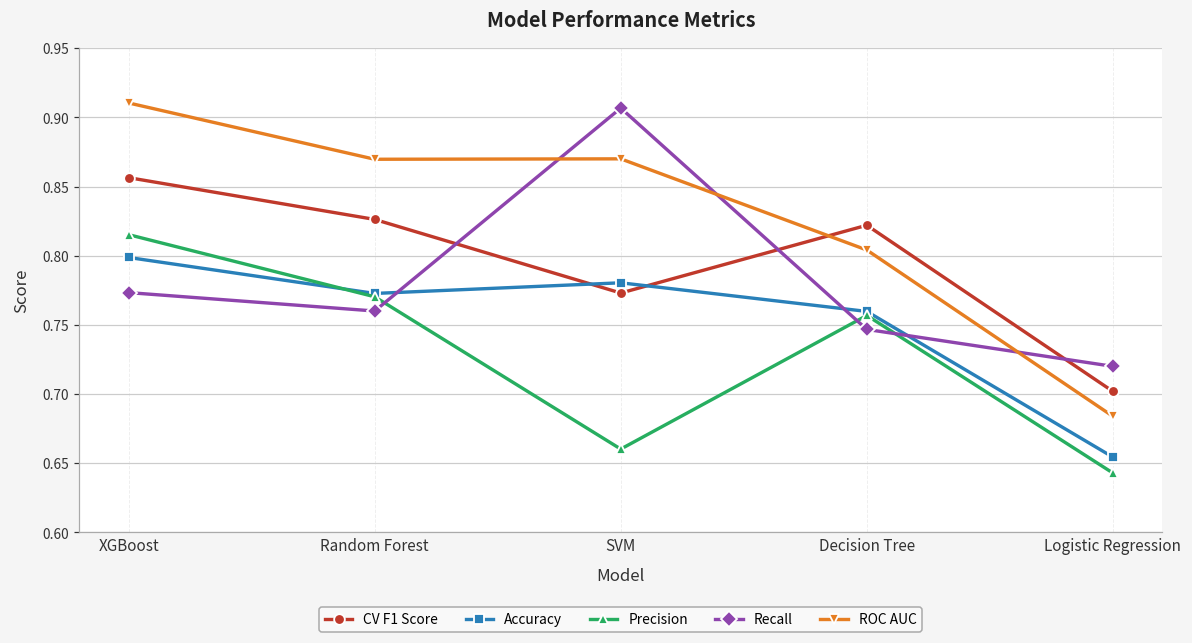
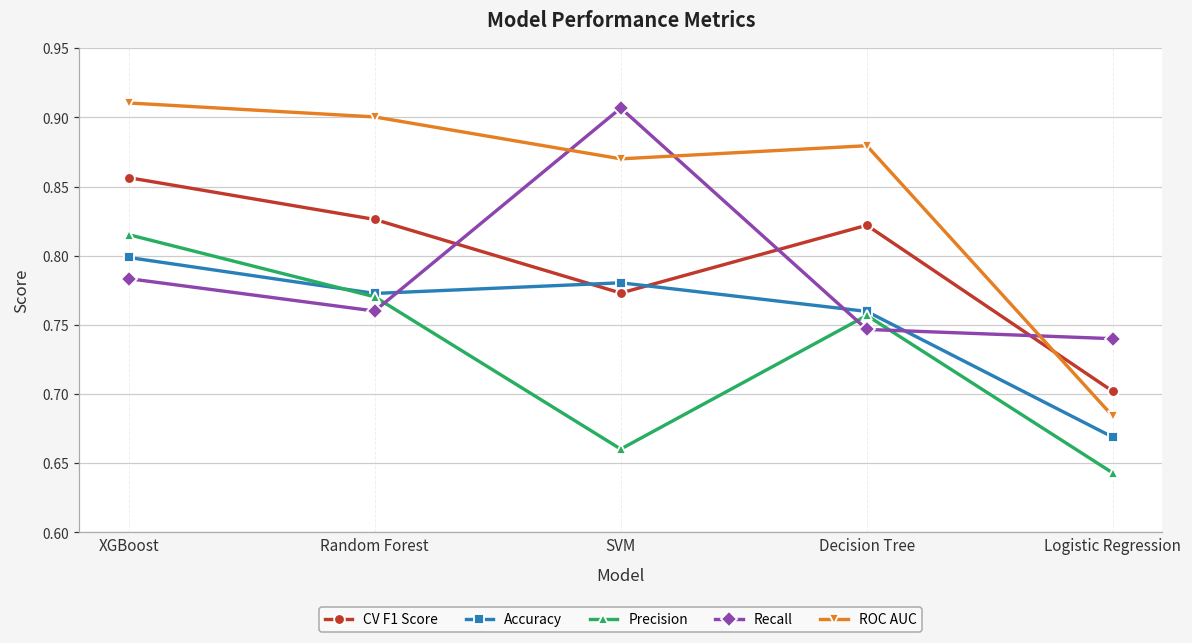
Recall, XGBoost: 0.773 -> 0.783
ROC AUC, Random Forest: 0.870 -> 0.900
ROC AUC, Decision Tree: 0.804 -> 0.880
Accuracy, Logistic Regression: 0.654 -> 0.669
Recall, Logistic Regression: 0.72 -> 0.74
